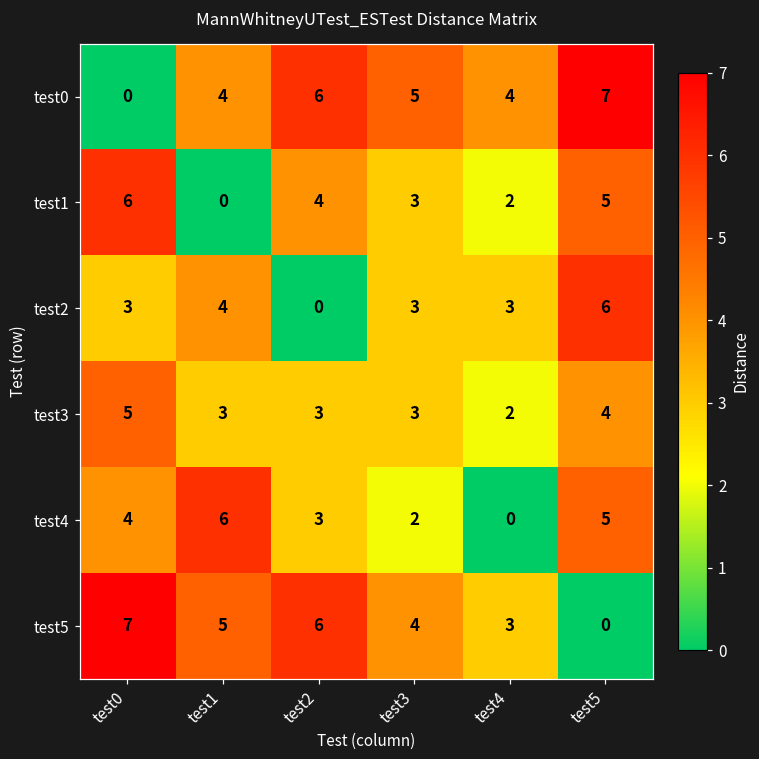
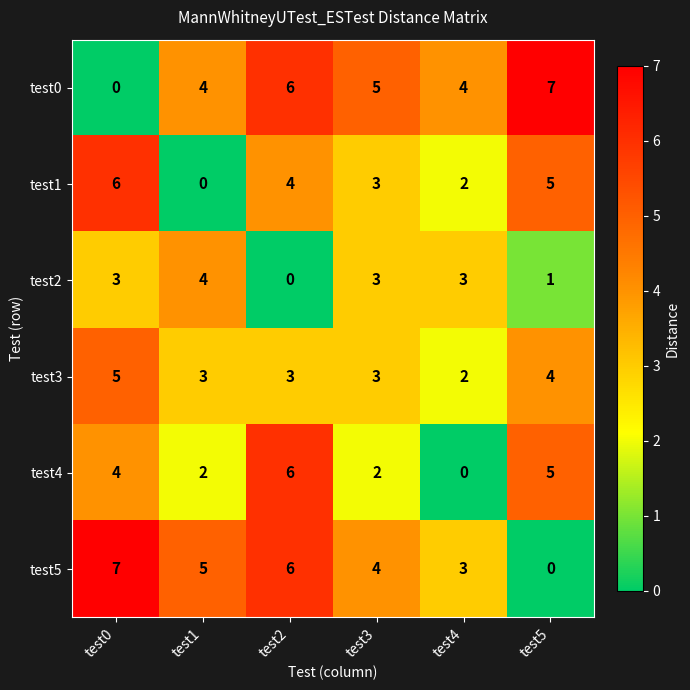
test2, test5: 6 -> 1
test4, test1: 6 -> 2
test4, test2: 3 -> 6
